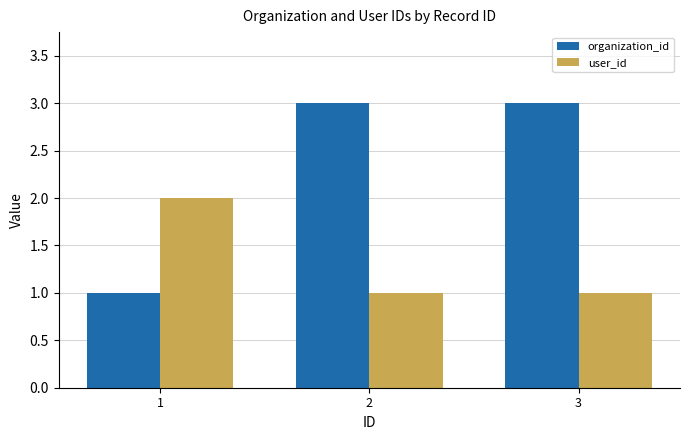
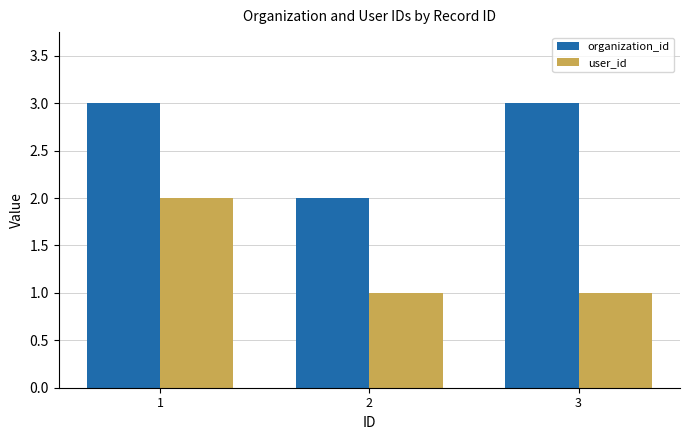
organization_id, 1: 1 -> 3
organization_id, 2: 3 -> 2
